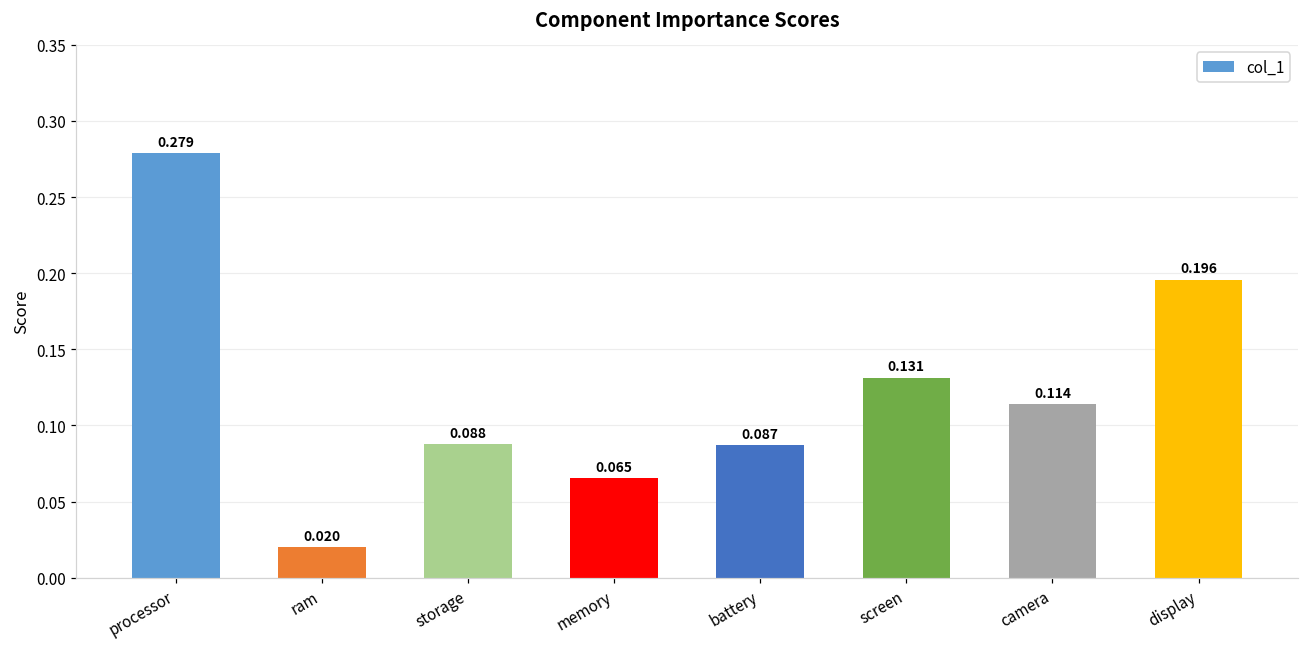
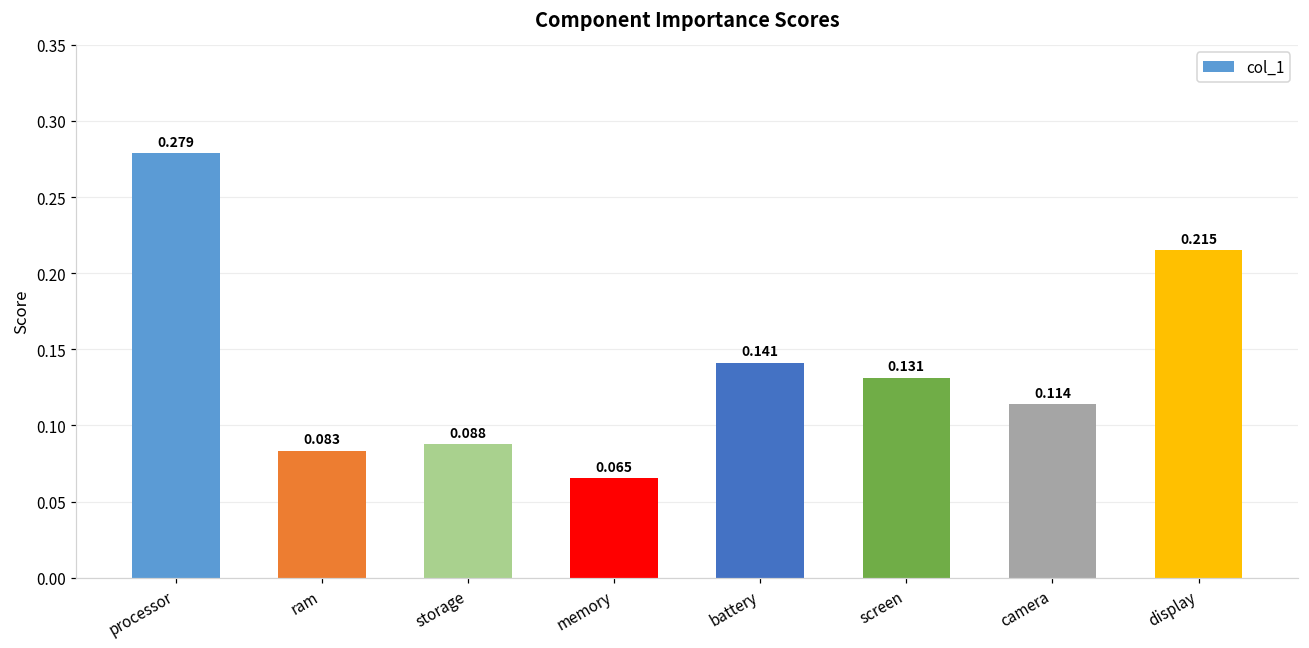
ram: 0.020 -> 0.083
battery: 0.087 -> 0.141
display: 0.196 -> 0.215
